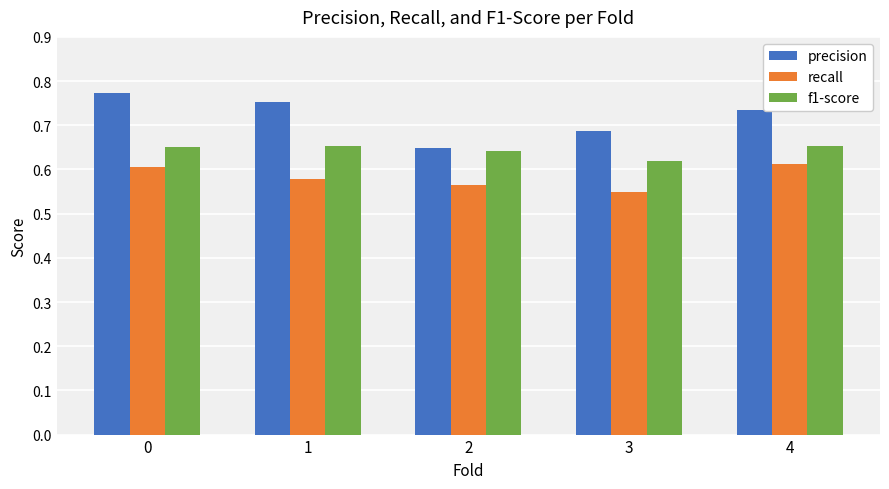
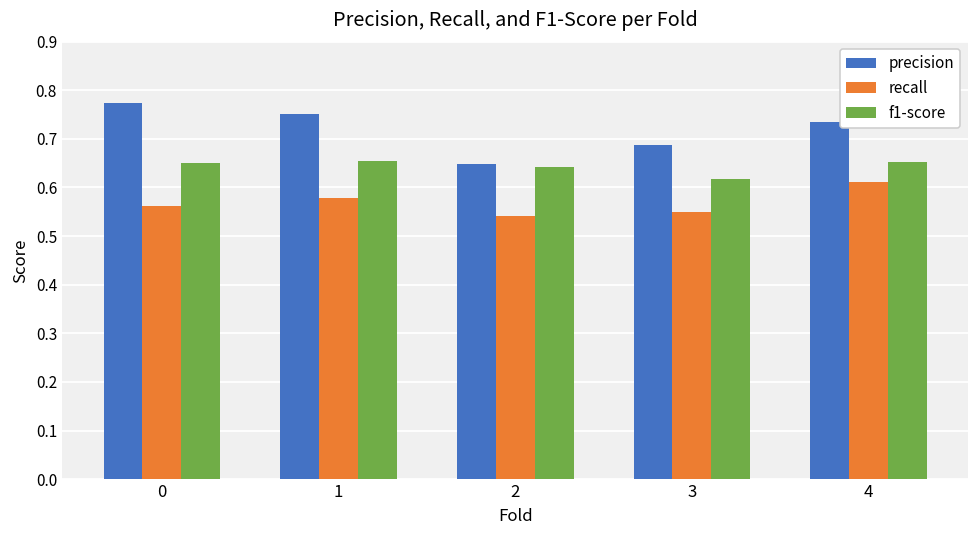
recall, 0: 0.61 -> 0.56
recall, 2: 0.56 -> 0.54
